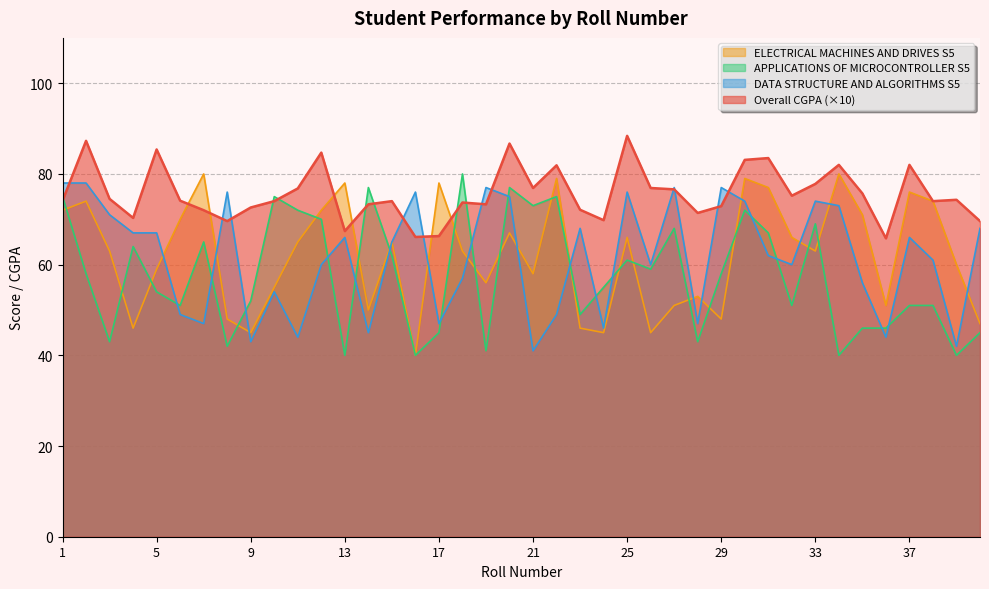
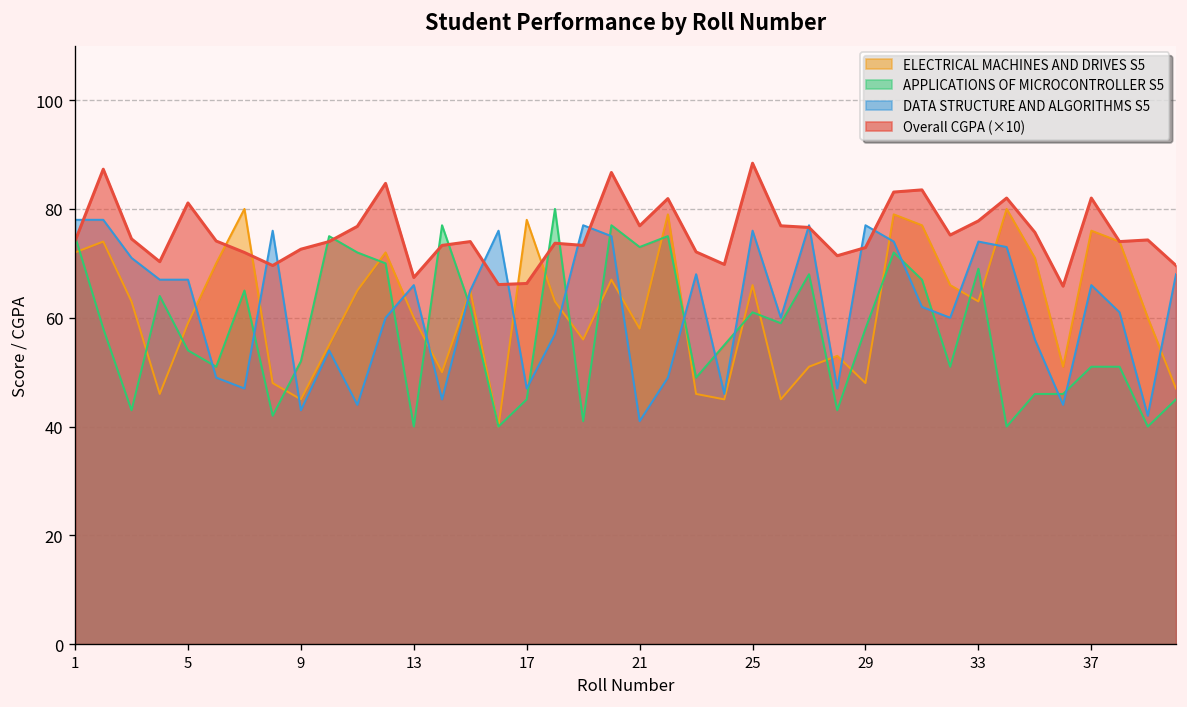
Overall CGPA (×10), 5: 85 -> 81
ELECTRICAL MACHINES AND DRIVES S5, 13: 78 -> 60
